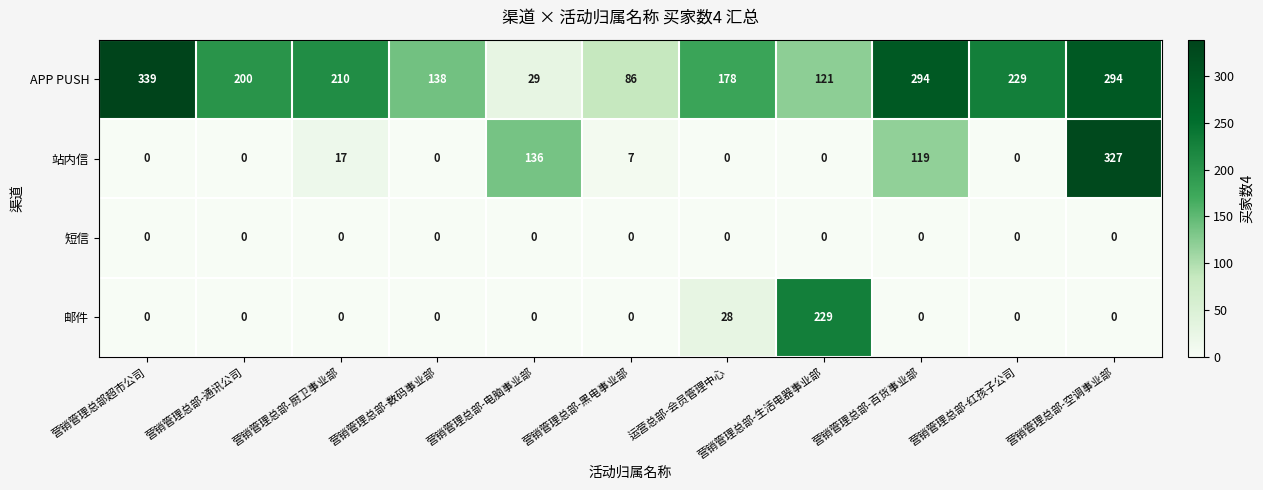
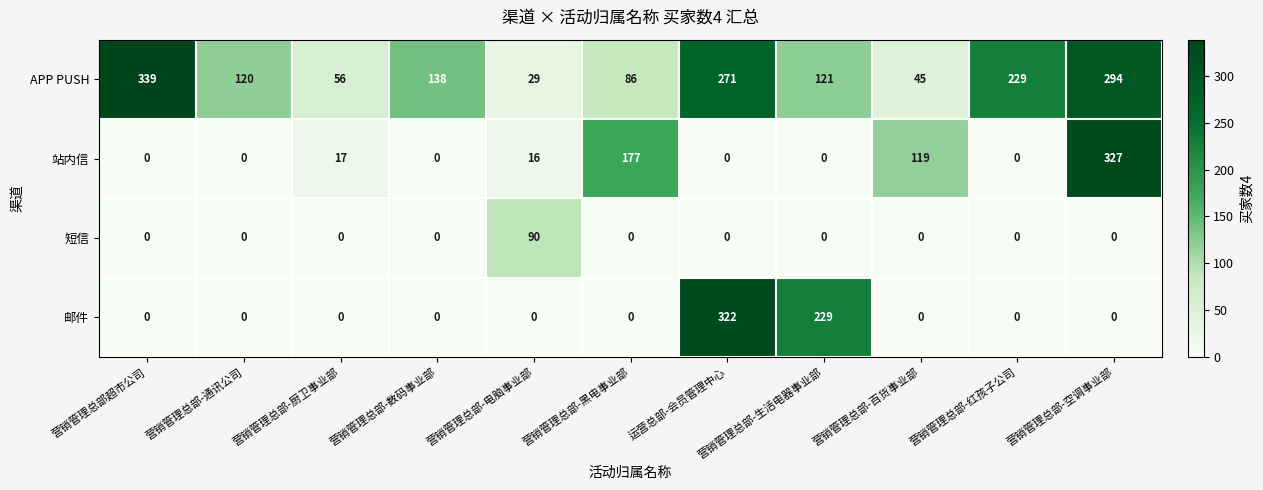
APP PUSH, 营销管理总部-通讯公司: 200 -> 120
APP PUSH, 营销管理总部-厨卫事业部: 210 -> 56
APP PUSH, 运营总部-会员管理中心: 178 -> 271
APP PUSH, 营销管理总部-百货事业部: 294 -> 45
站内信, 营销管理总部-电脑事业部: 136 -> 16
站内信, 营销管理总部-黑电事业部: 7 -> 177
短信, 营销管理总部-电脑事业部: 0 -> 90
邮件, 运营总部-会员管理中心: 28 -> 322
